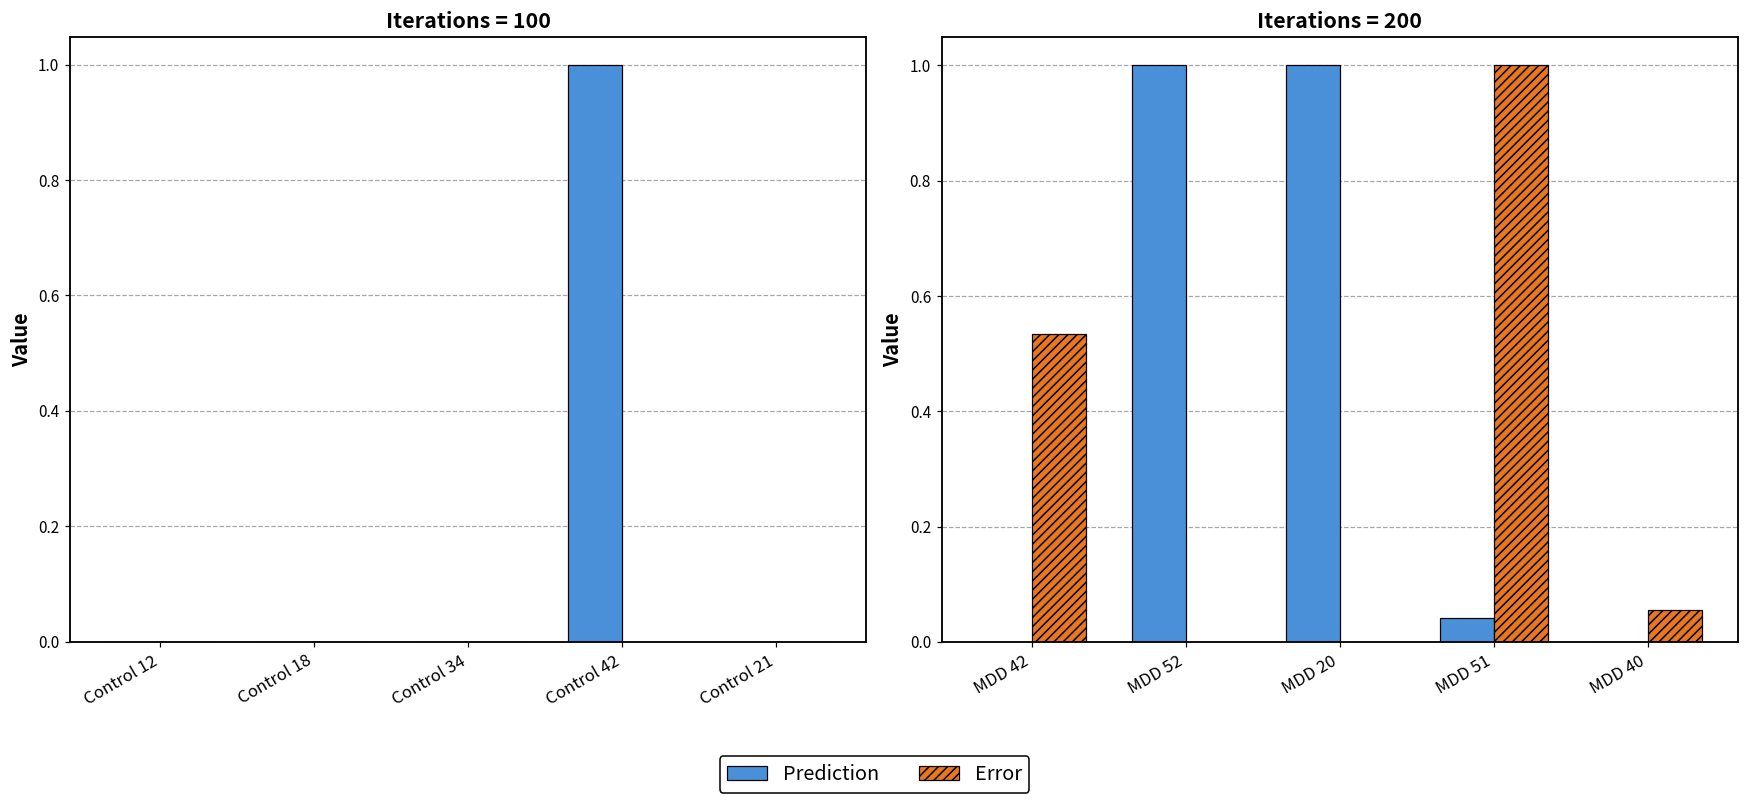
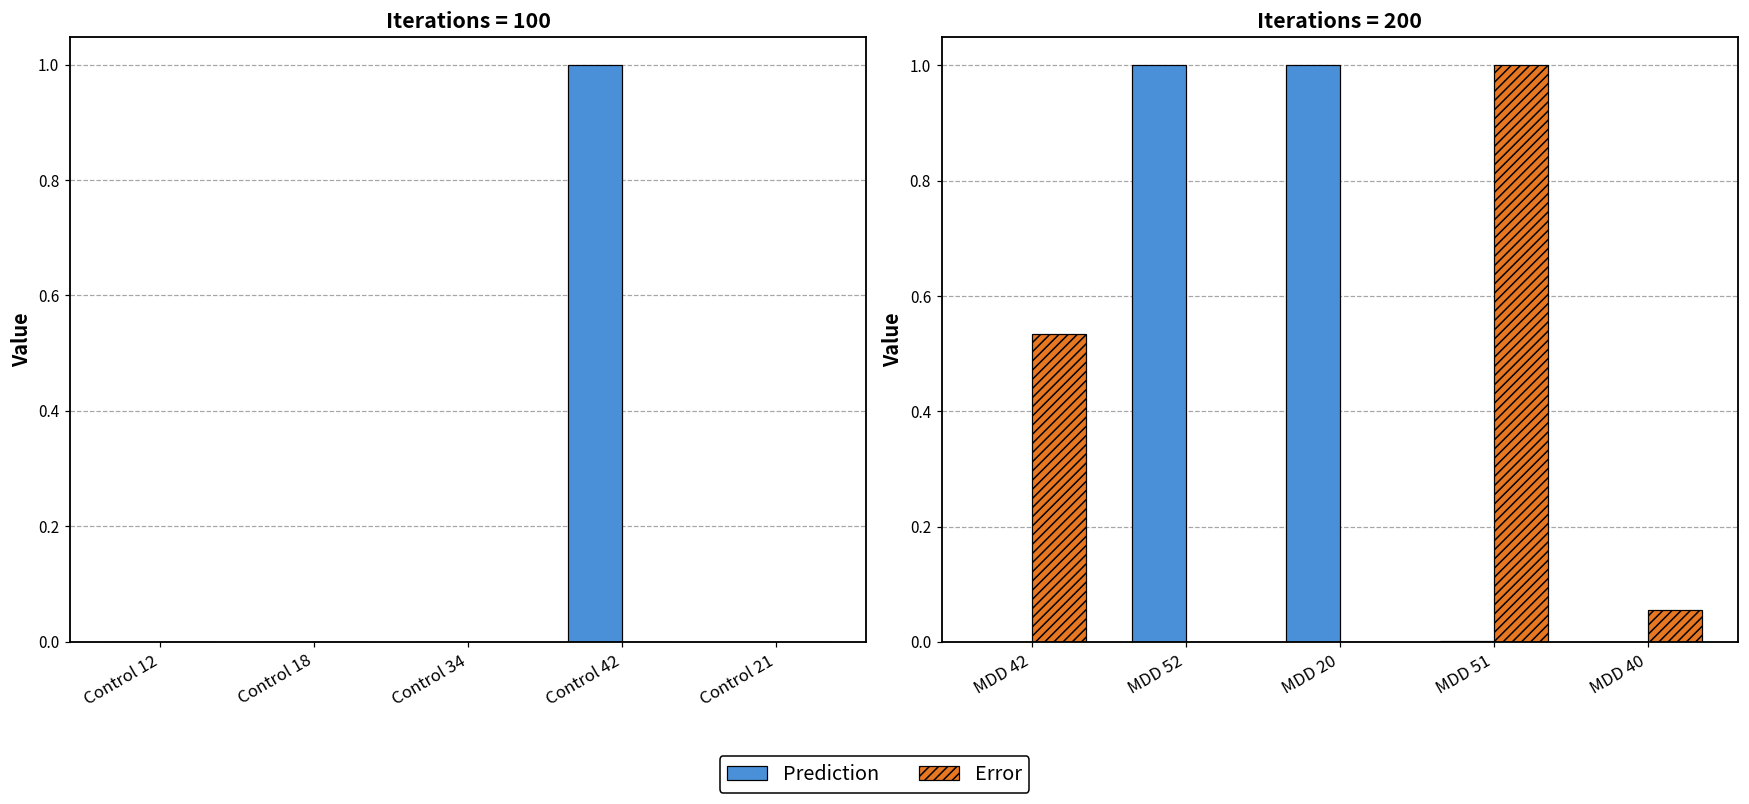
Iterations = 200, Prediction, MDD 51: 0.04 -> 0.00
